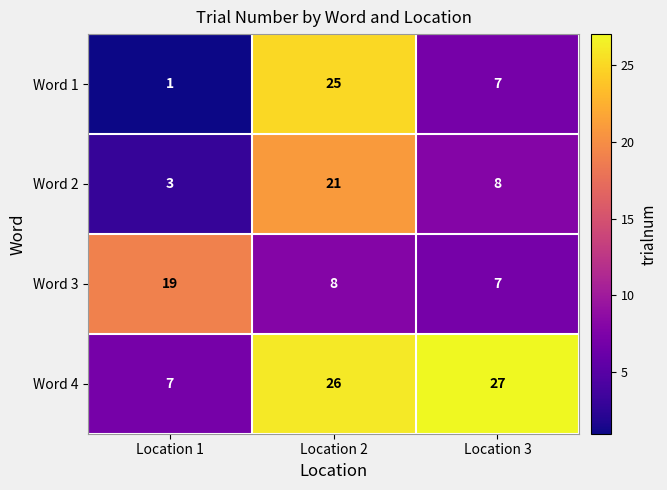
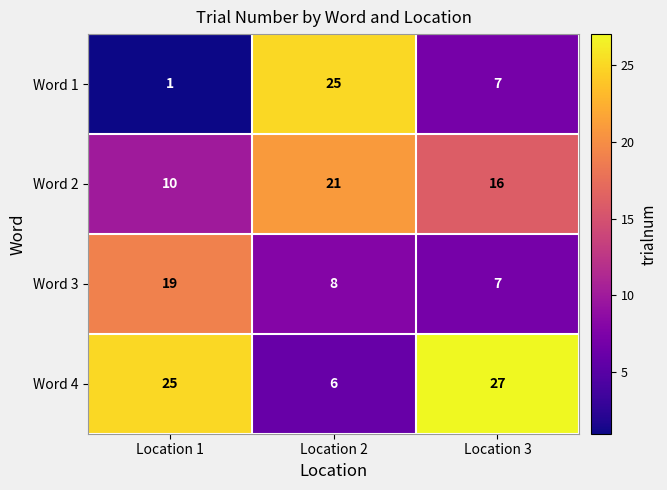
Word 2, Location 1: 3 -> 10
Word 2, Location 3: 8 -> 16
Word 4, Location 1: 7 -> 25
Word 4, Location 2: 26 -> 6
